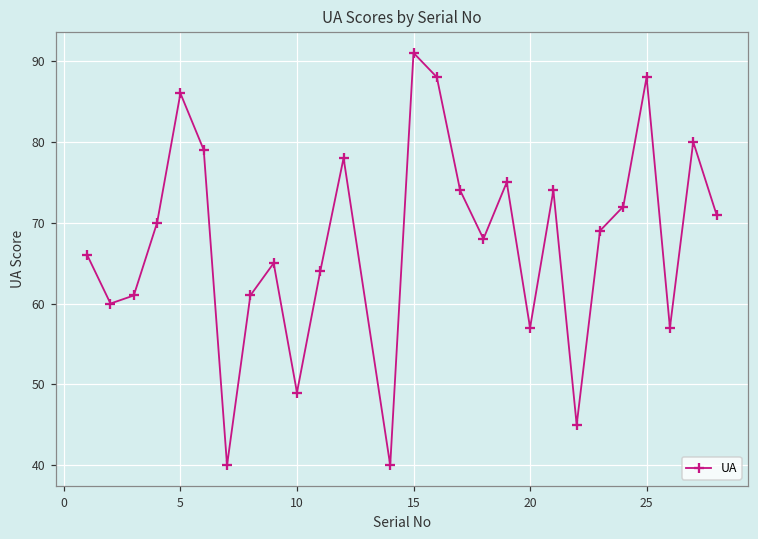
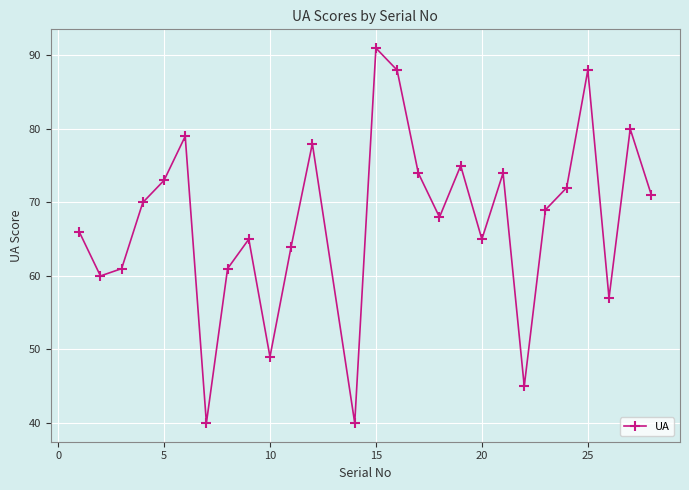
5: 86 -> 73
20: 57 -> 65
